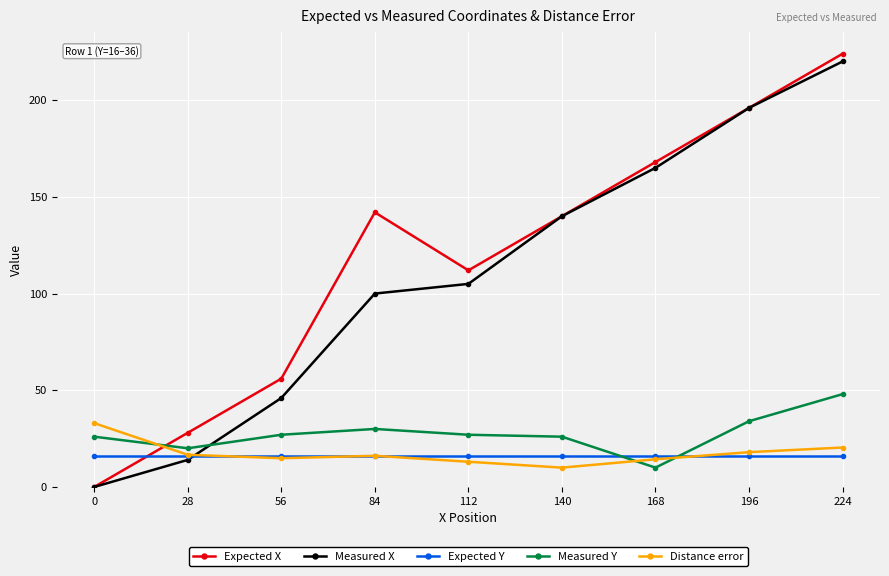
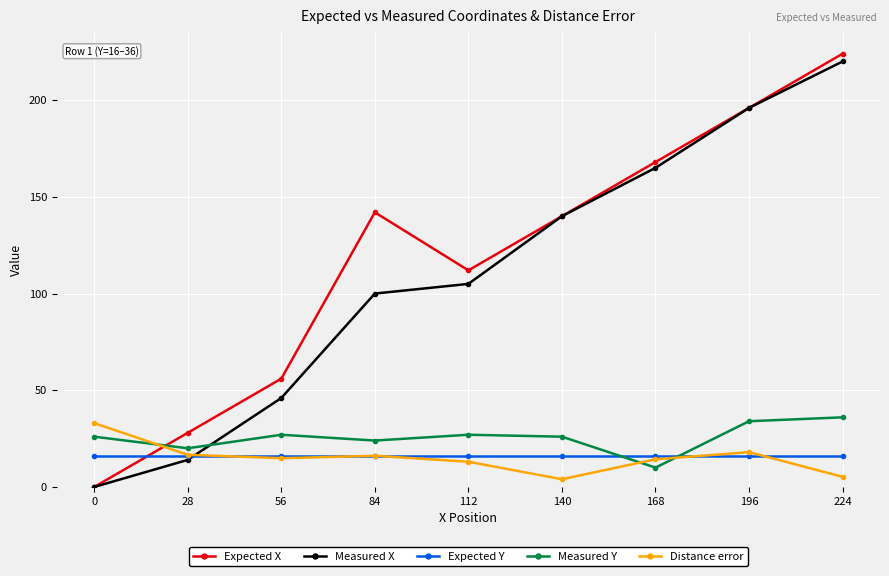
Measured Y, 84: 30 -> 24
Distance error, 140: 10 -> 4
Measured Y, 224: 48 -> 36
Distance error, 224: 20 -> 5
